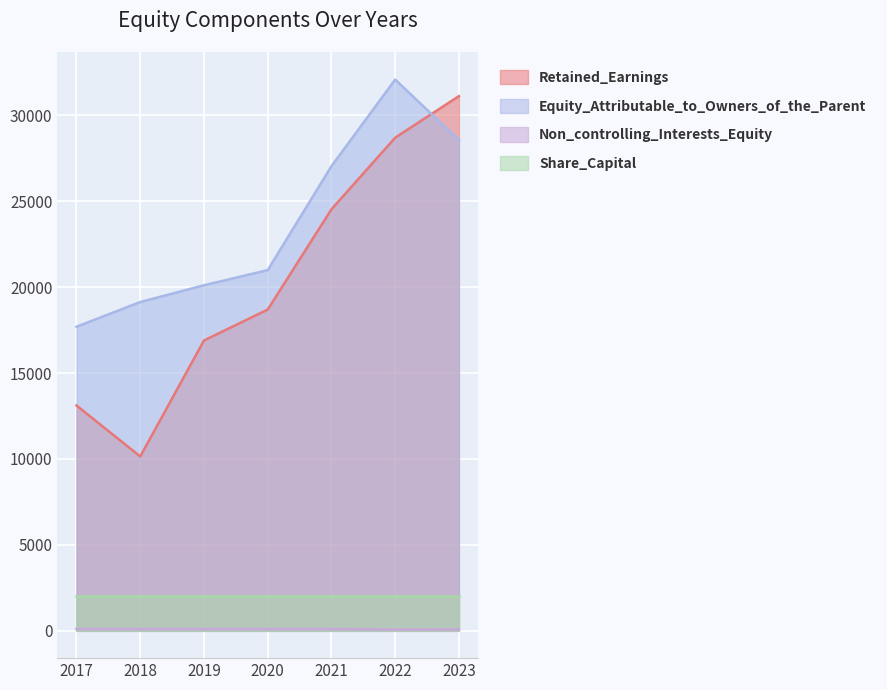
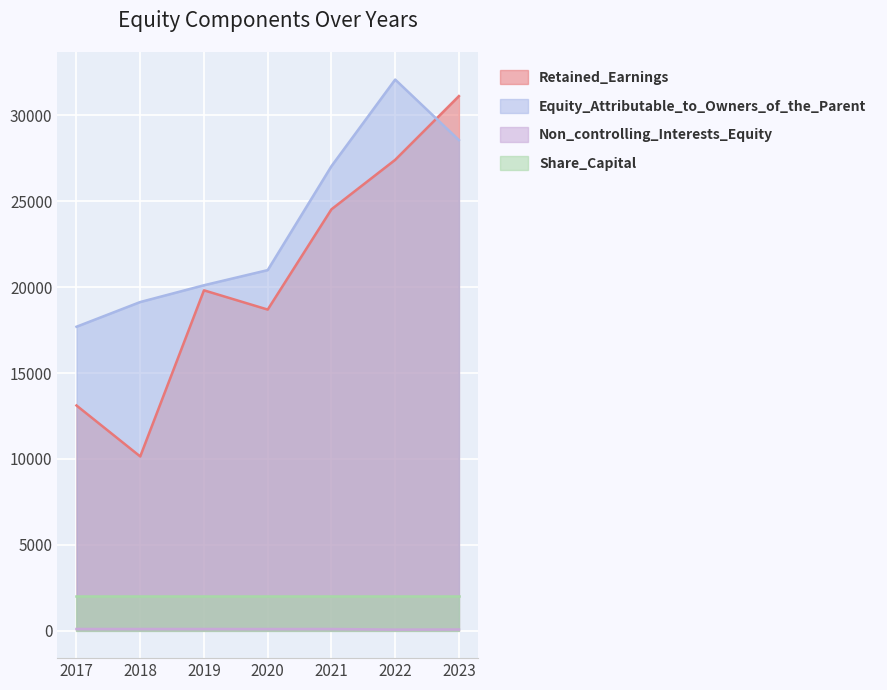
Retained_Earnings, 2019: 16900 -> 19800
Retained_Earnings, 2022: 28700 -> 27400
